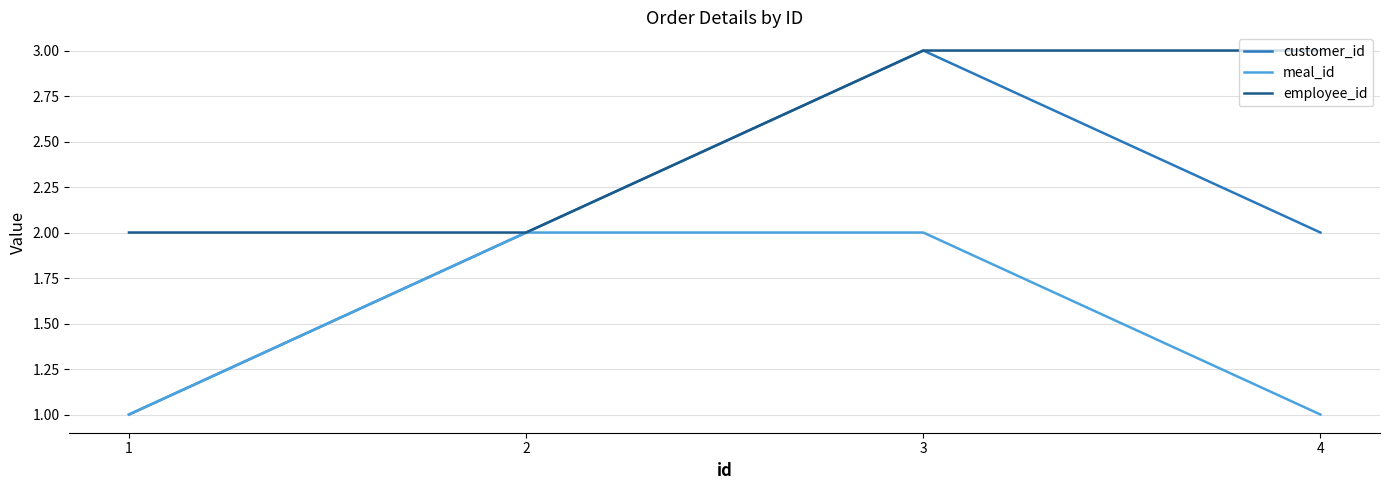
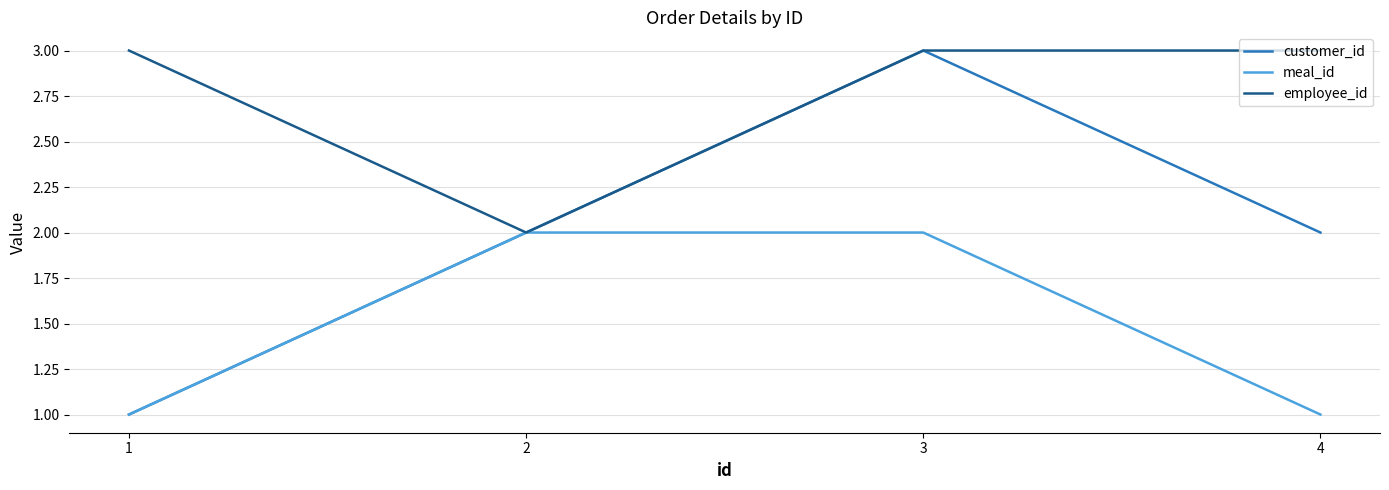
employee_id, 1: 2 -> 3
